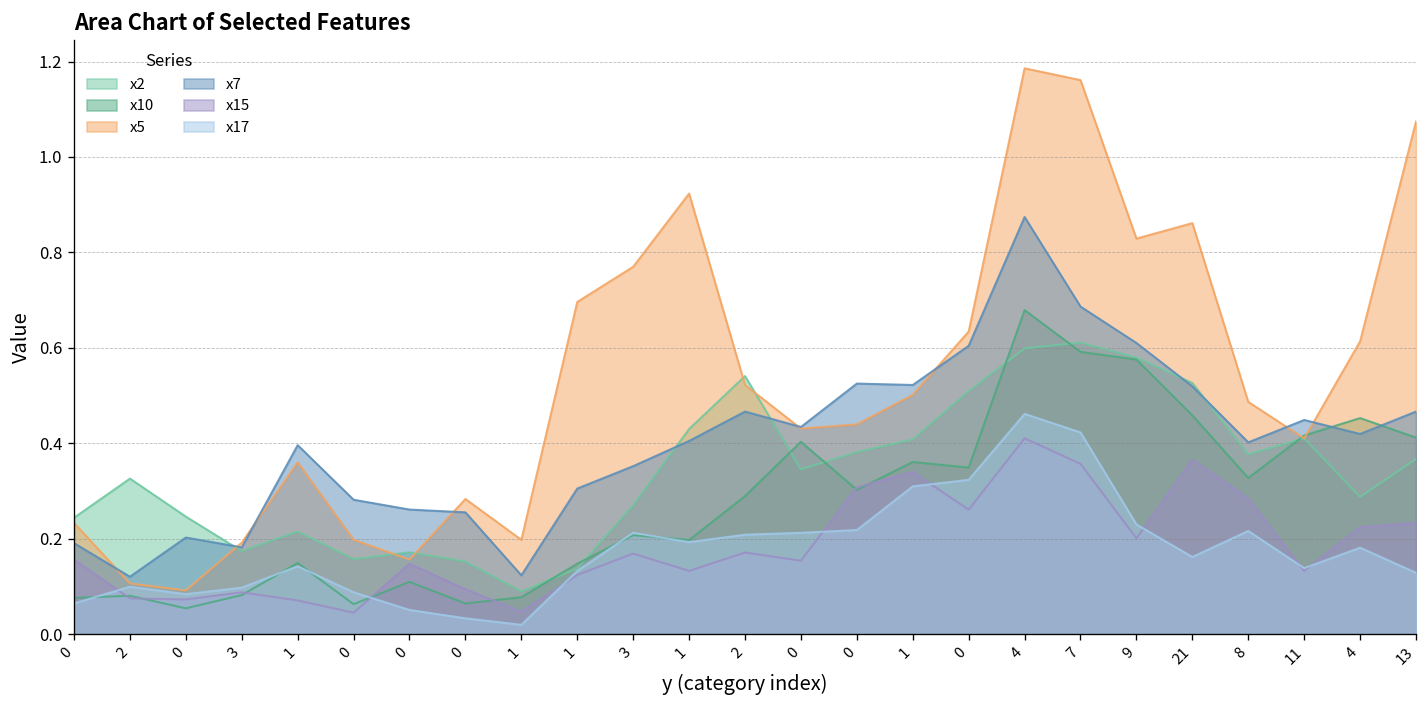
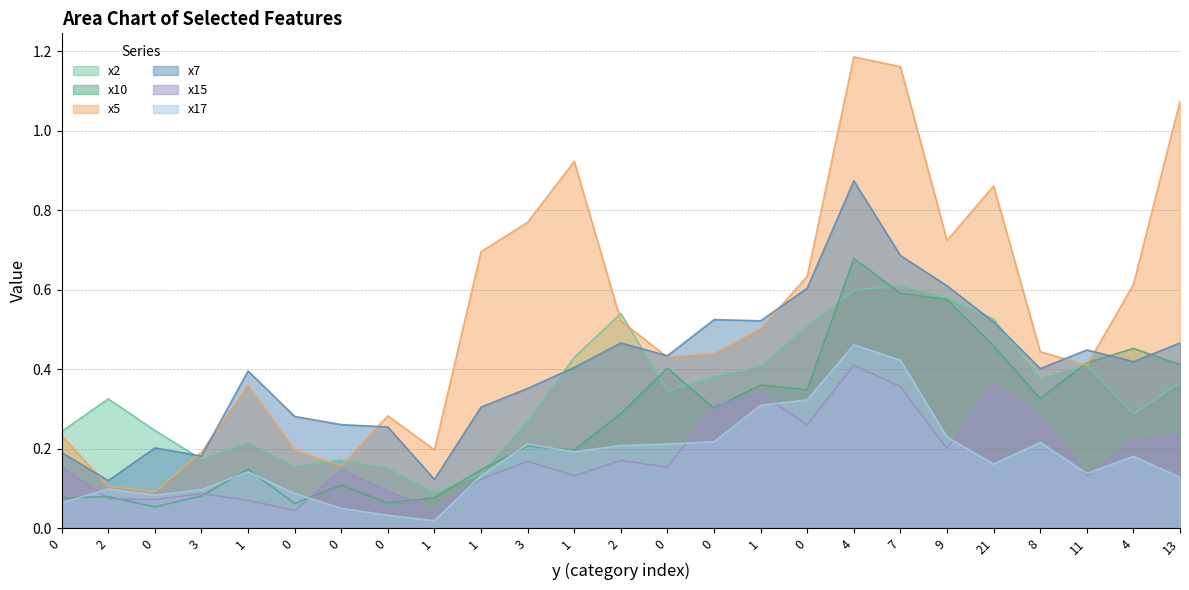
x5, 9: 0.83 -> 0.72
x5, 8: 0.49 -> 0.44
